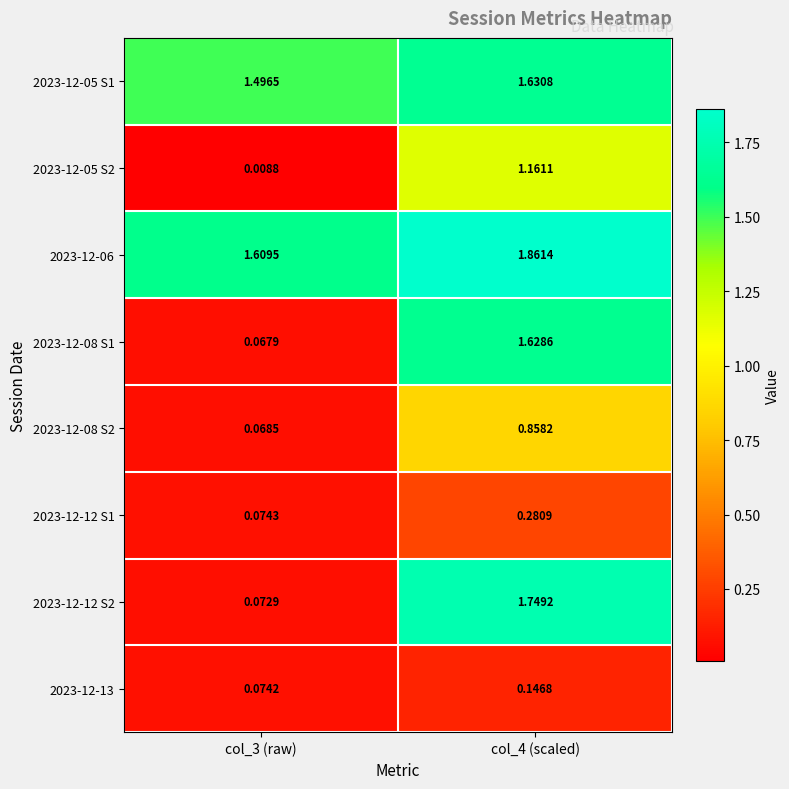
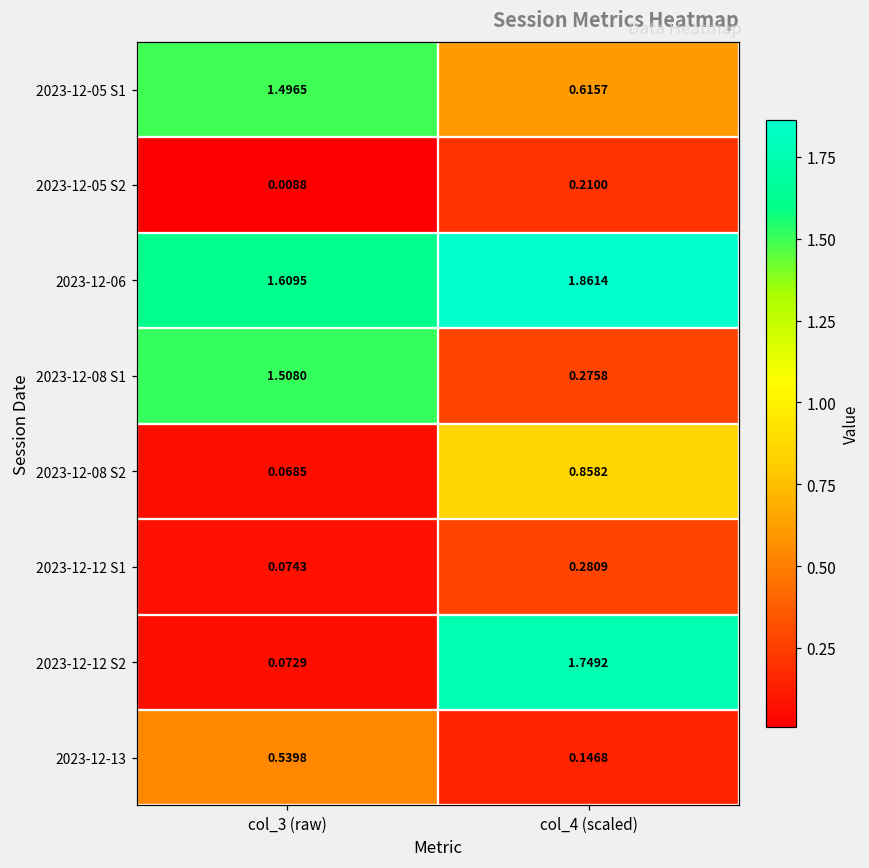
2023-12-05 S1, col_4 (scaled): 1.6308 -> 0.6157
2023-12-05 S2, col_4 (scaled): 1.1611 -> 0.2100
2023-12-08 S1, col_3 (raw): 0.0679 -> 1.5080
2023-12-08 S1, col_4 (scaled): 1.6286 -> 0.2758
2023-12-13, col_3 (raw): 0.0742 -> 0.5398
